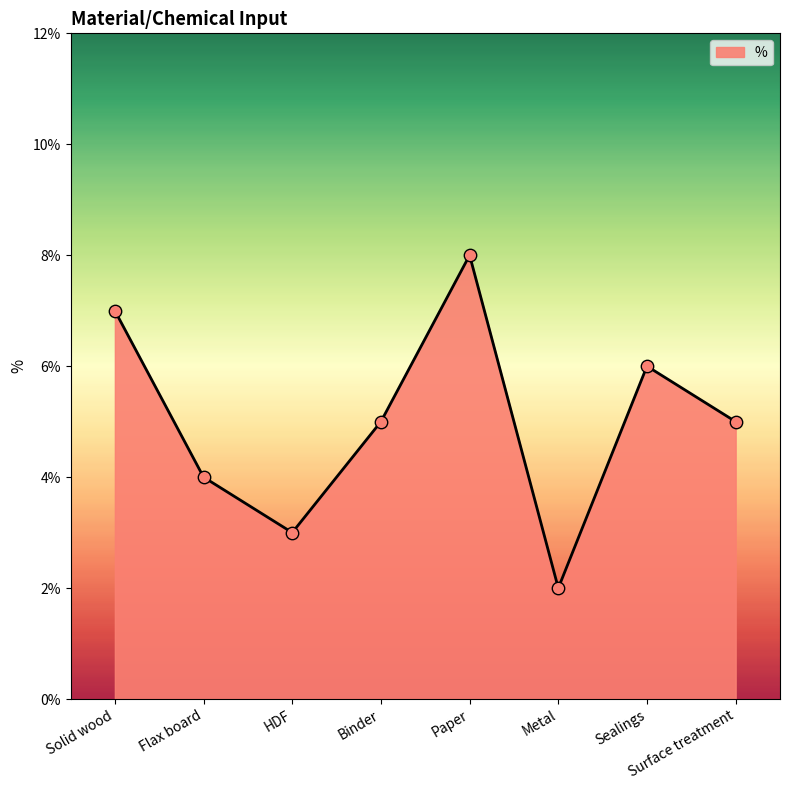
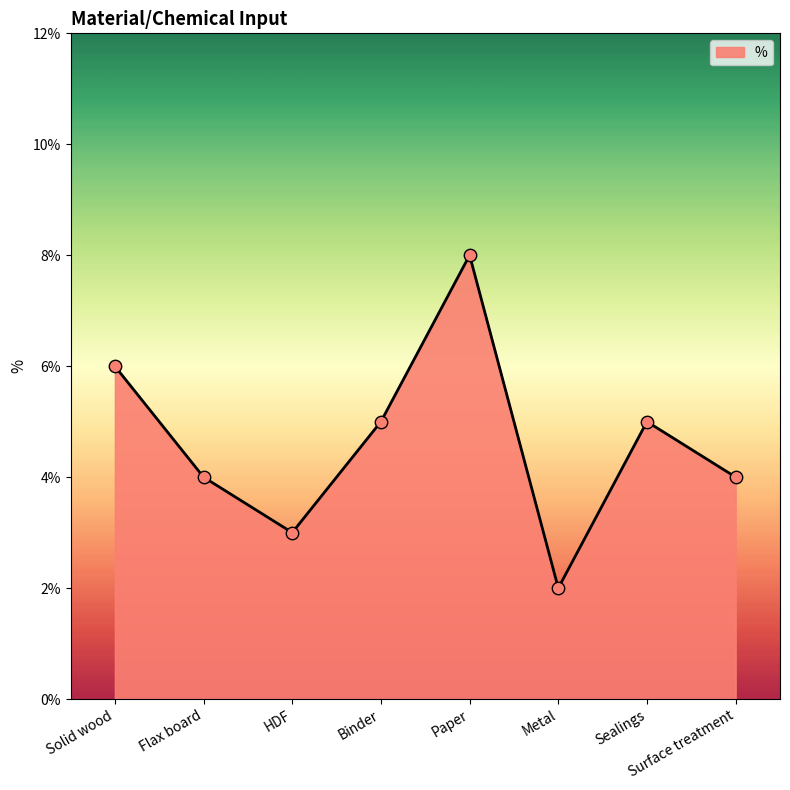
Solid wood: 7% -> 6%
Sealings: 6% -> 5%
Surface treatment: 5% -> 4%
